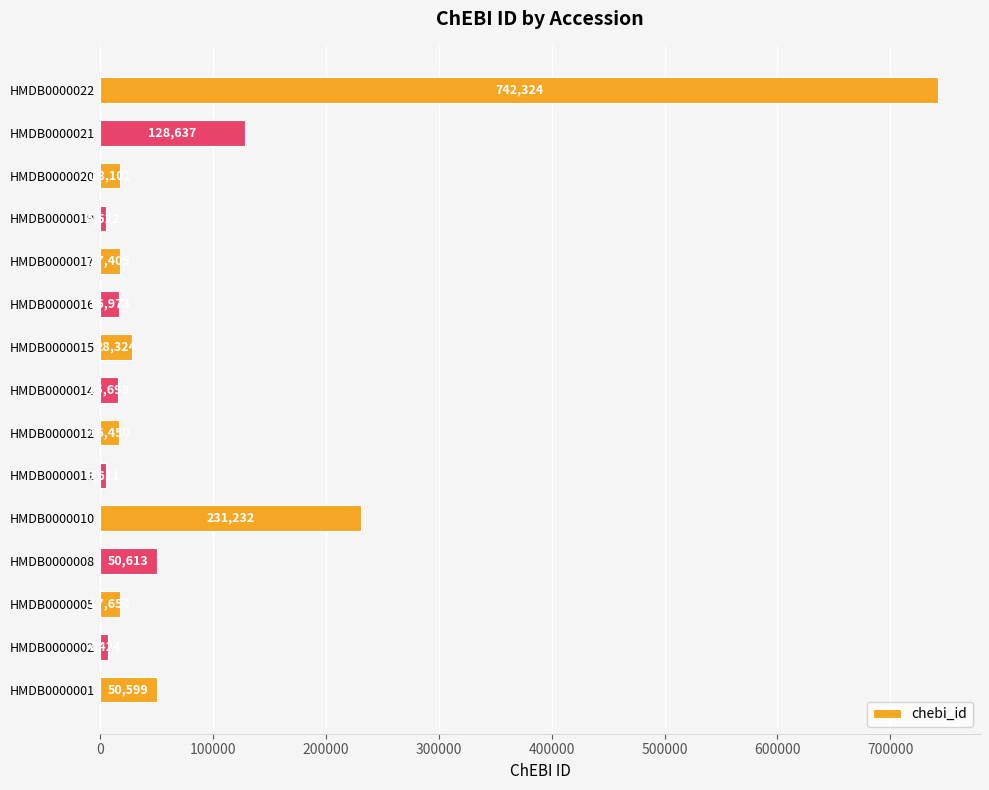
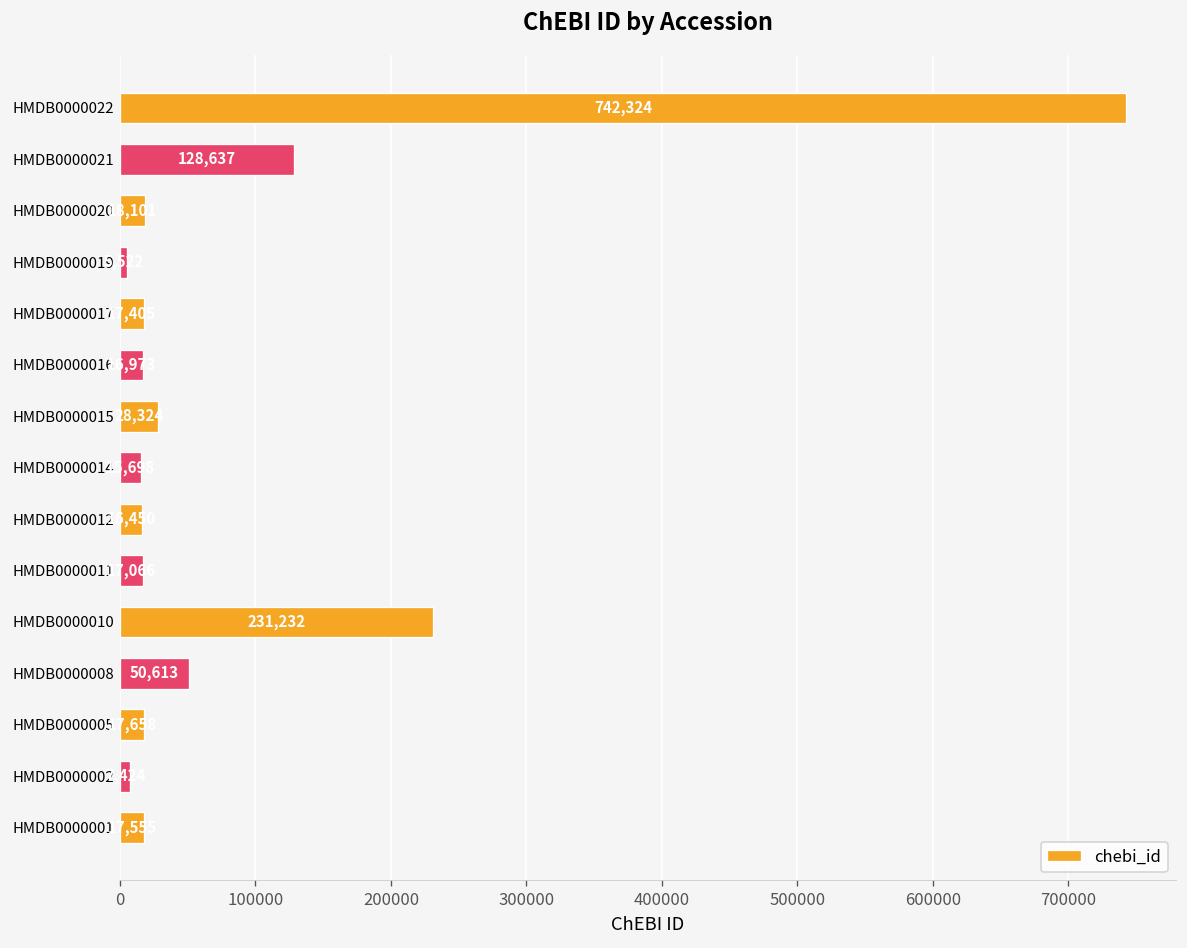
HMDB0000011: 6000 -> 17000
HMDB0000001: 51000 -> 18000
